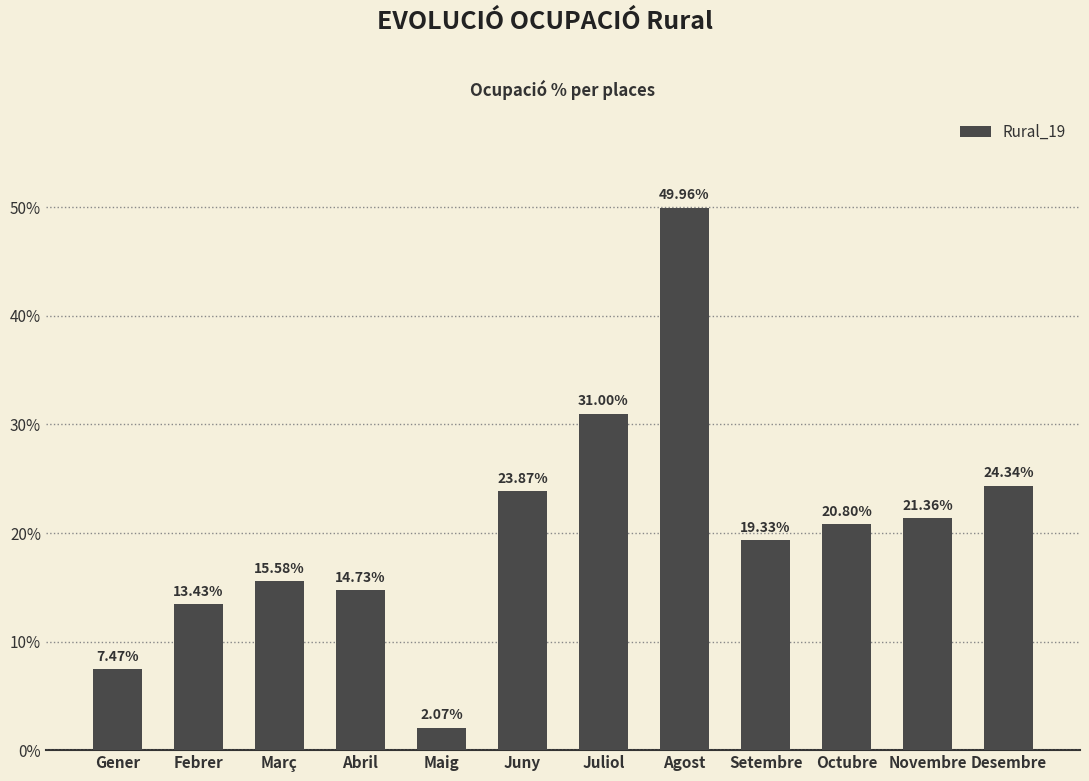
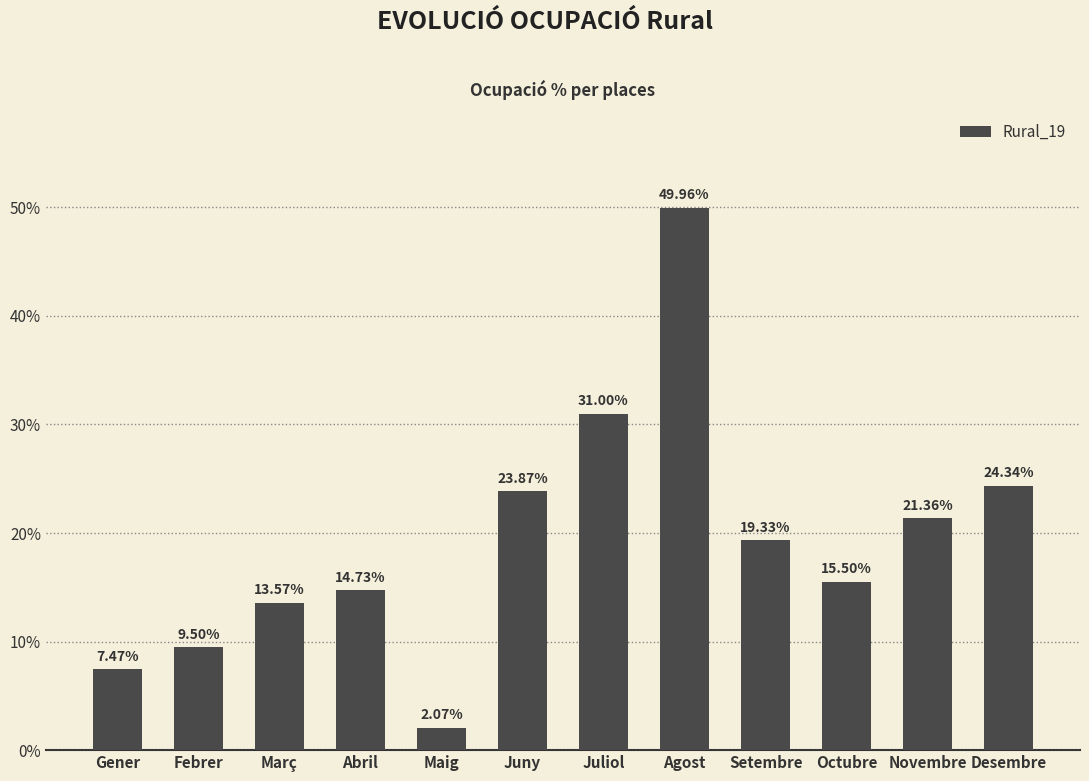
Febrer: 13.43% -> 9.50%
Març: 15.58% -> 13.57%
Octubre: 20.80% -> 15.50%
